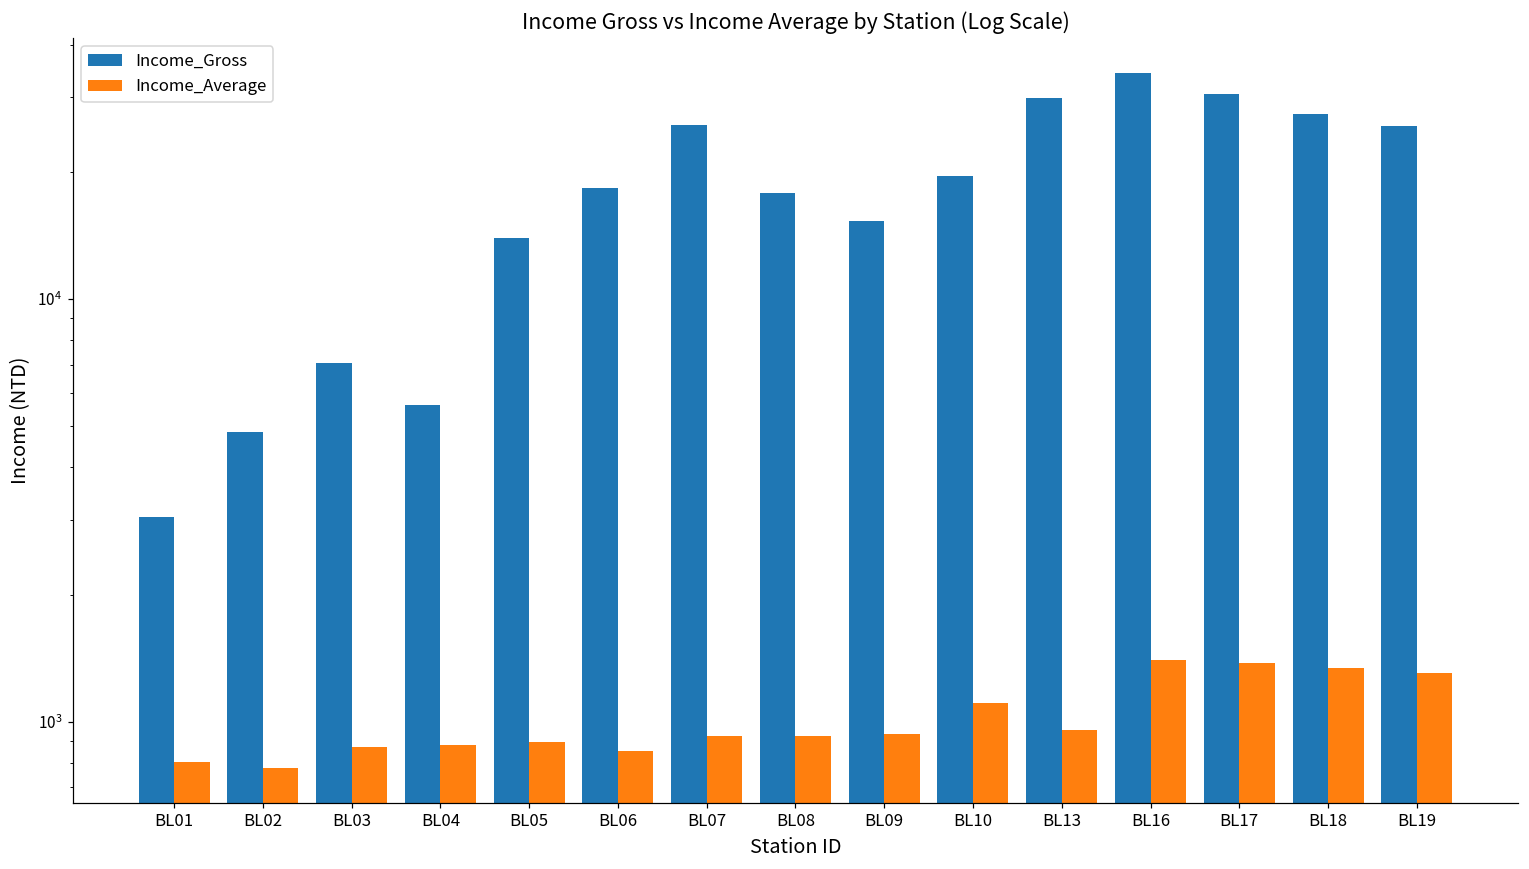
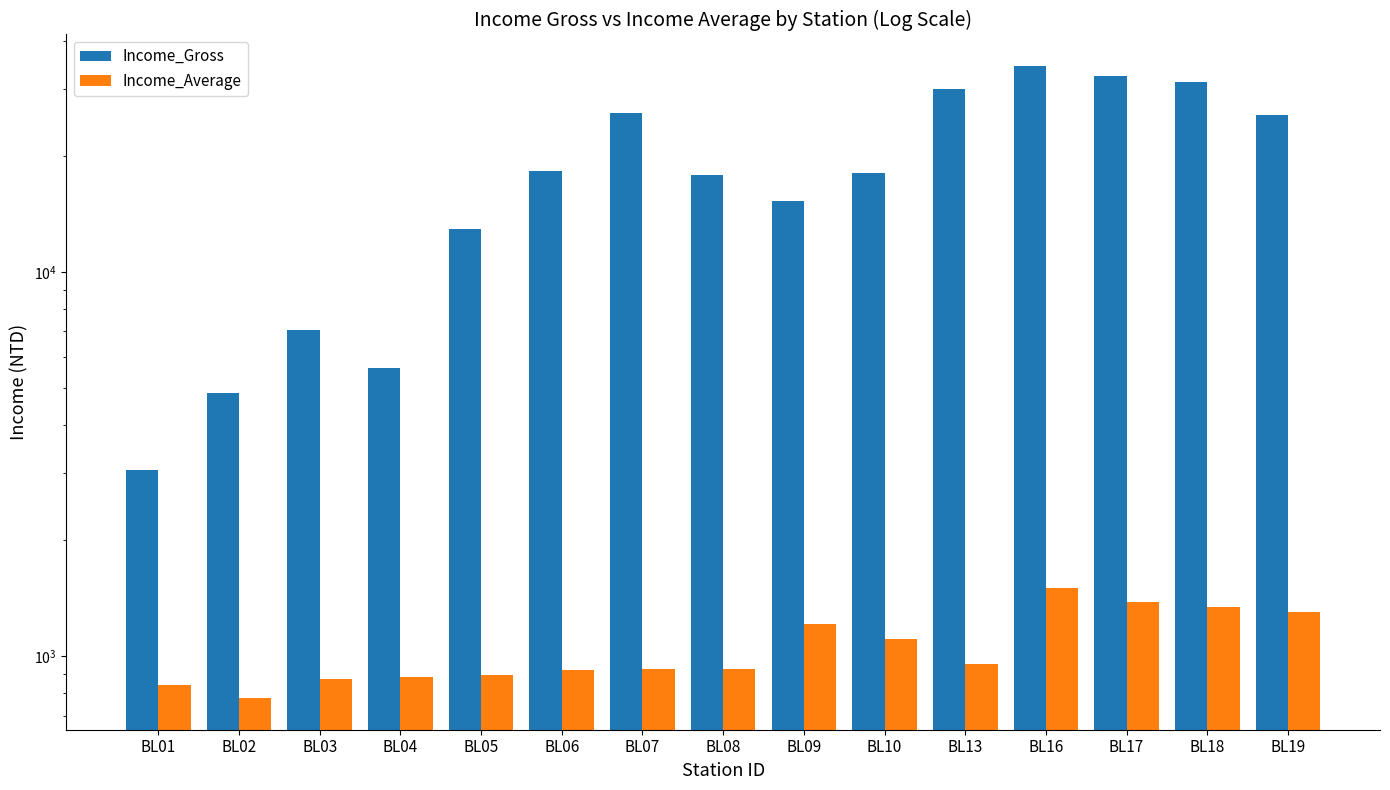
Income_Average, BL01: 800 -> 840
Income_Gross, BL05: 13900 -> 13000
Income_Average, BL06: 850 -> 920
Income_Average, BL09: 930 -> 1210
Income_Gross, BL10: 20000 -> 18000
Income_Average, BL16: 1400 -> 1510
Income_Gross, BL17: 31000 -> 32000
Income_Gross, BL18: 27000 -> 31000
